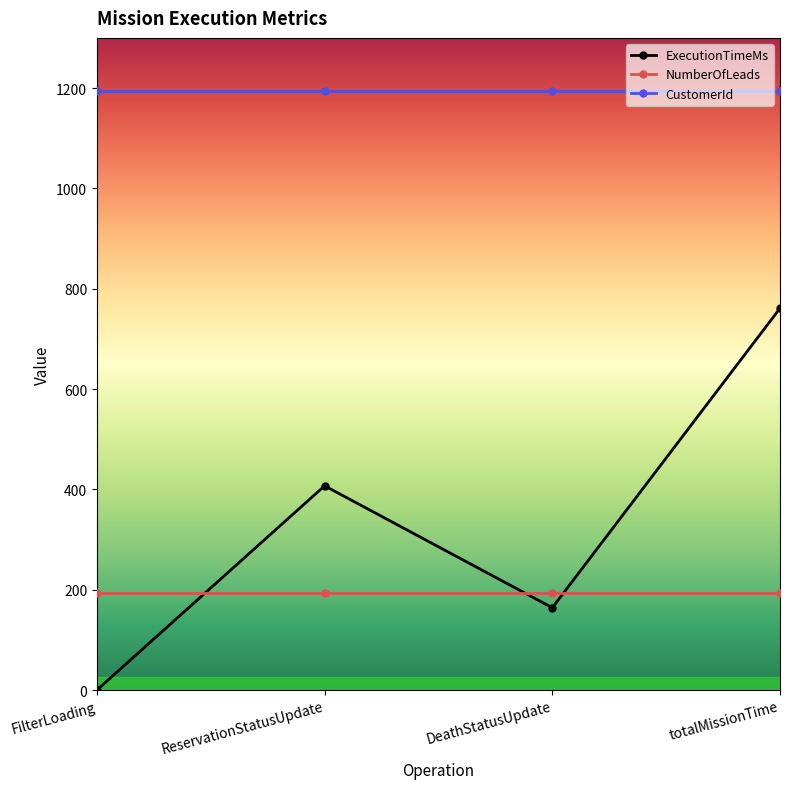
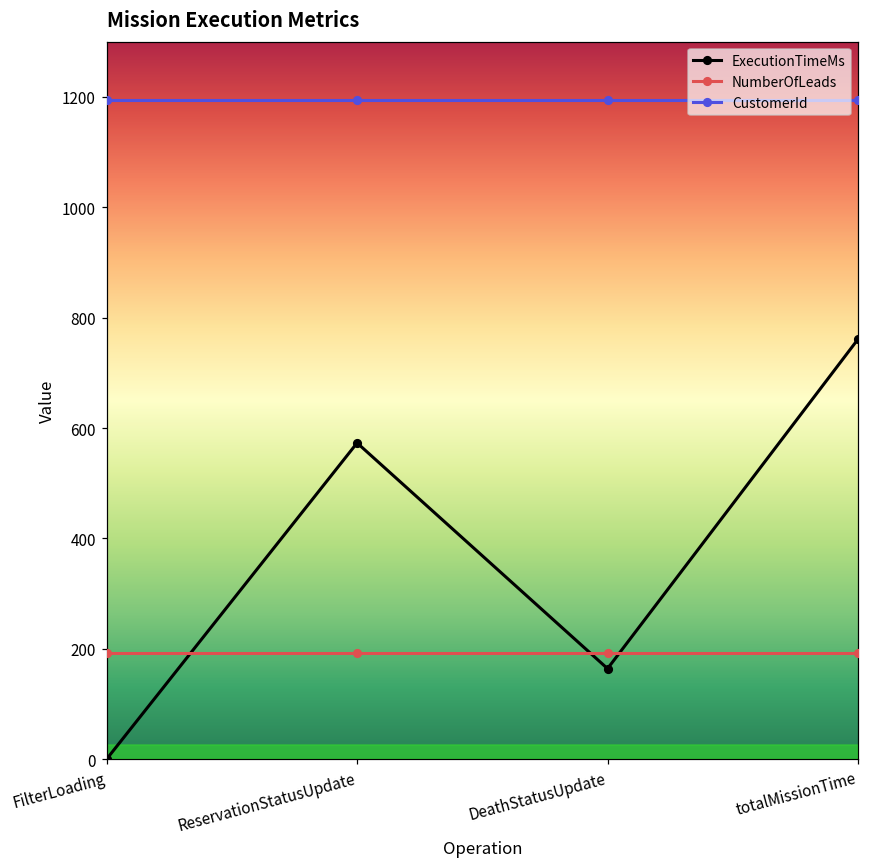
ExecutionTimeMs, ReservationStatusUpdate: 410 -> 570
